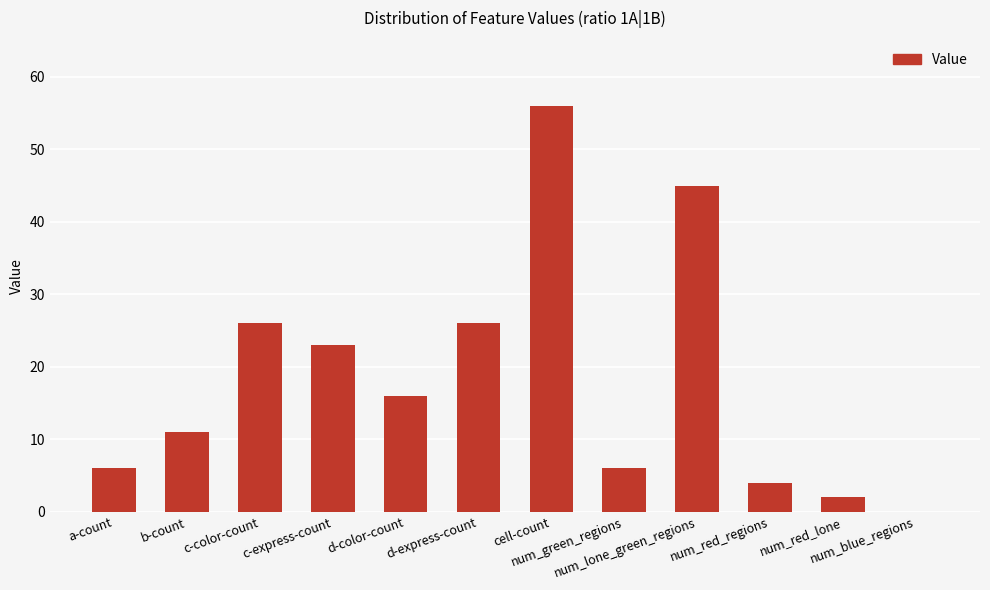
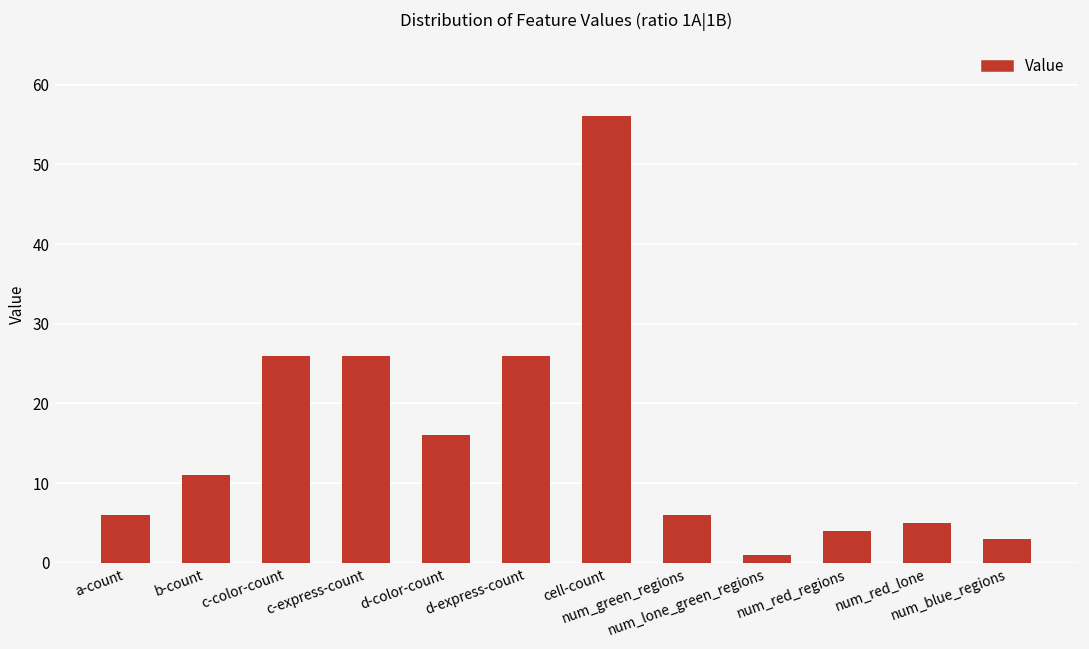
c-express-count: 23 -> 26
num_lone_green_regions: 45 -> 1
num_red_lone: 2 -> 5
num_blue_regions: 0 -> 3
